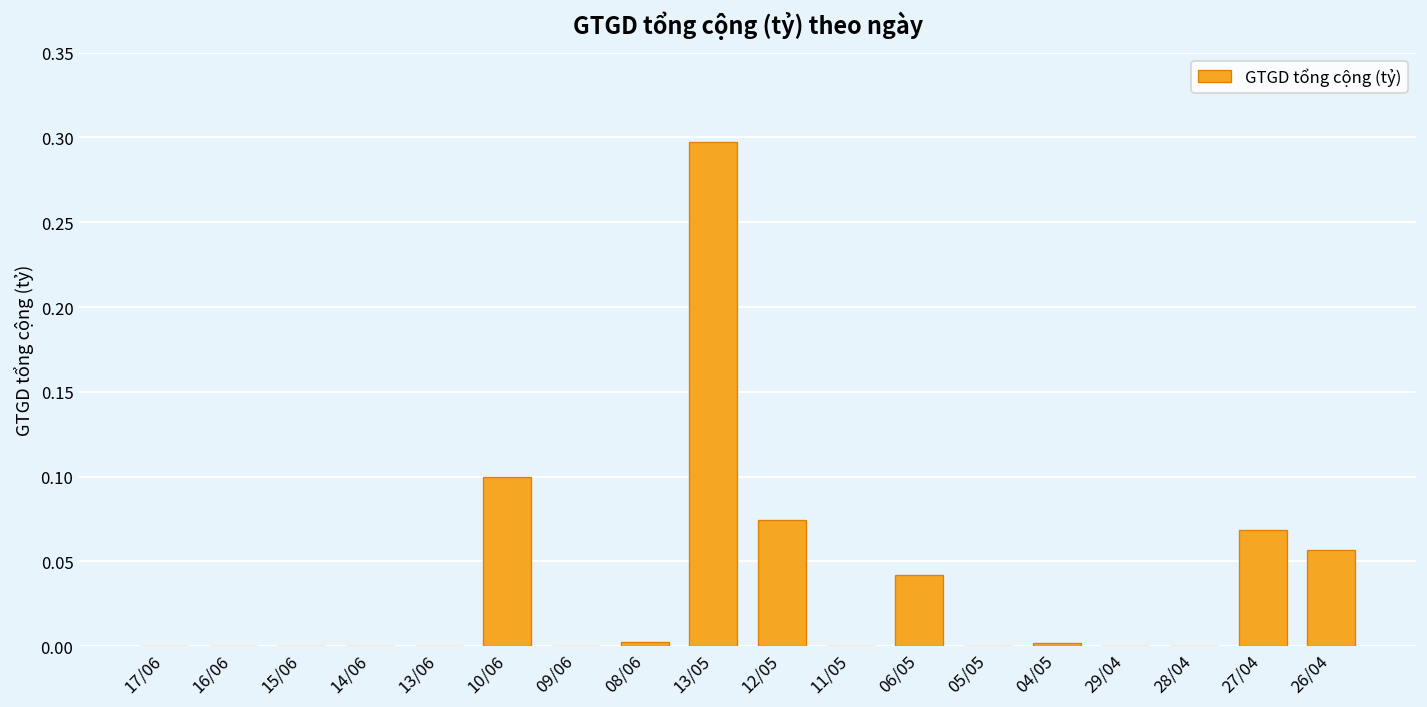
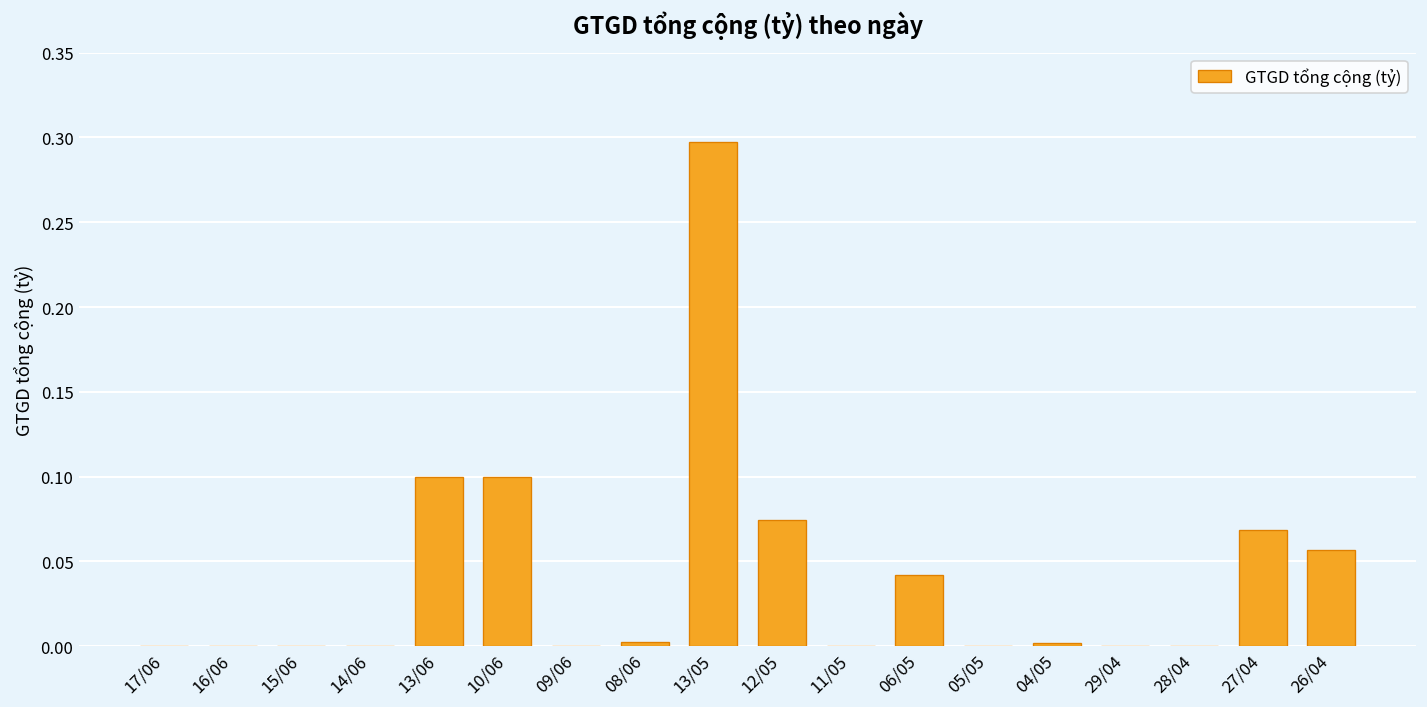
13/06: 0.0 -> 0.1
